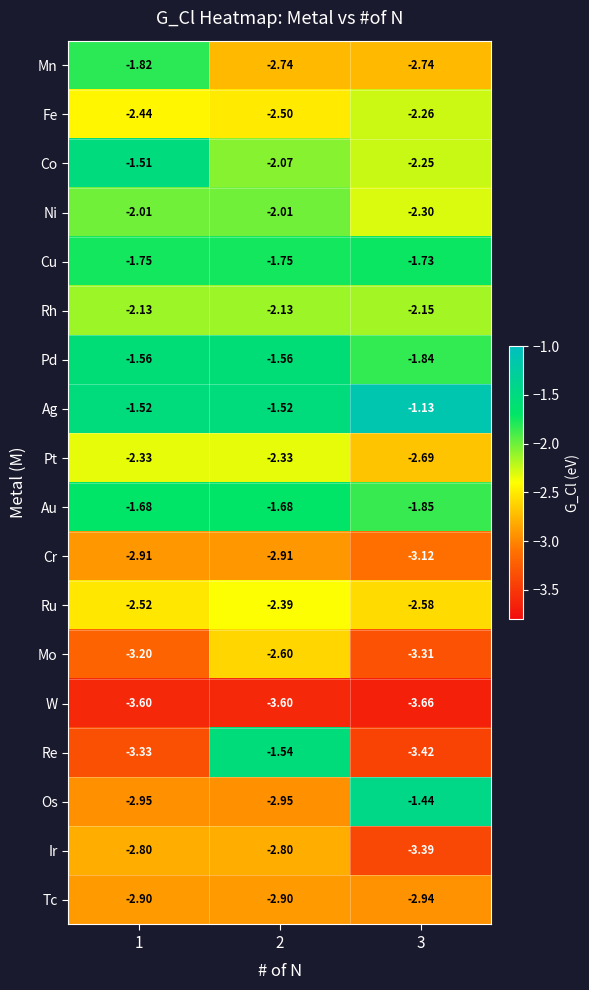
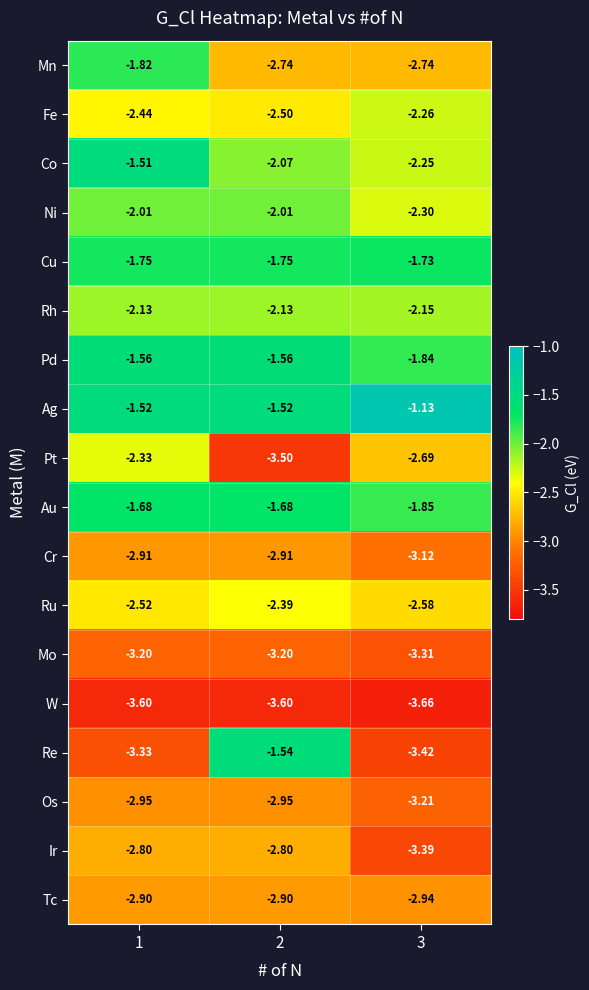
Pt, 2: -2.33 -> -3.50
Mo, 2: -2.60 -> -3.20
Os, 3: -1.44 -> -3.21
